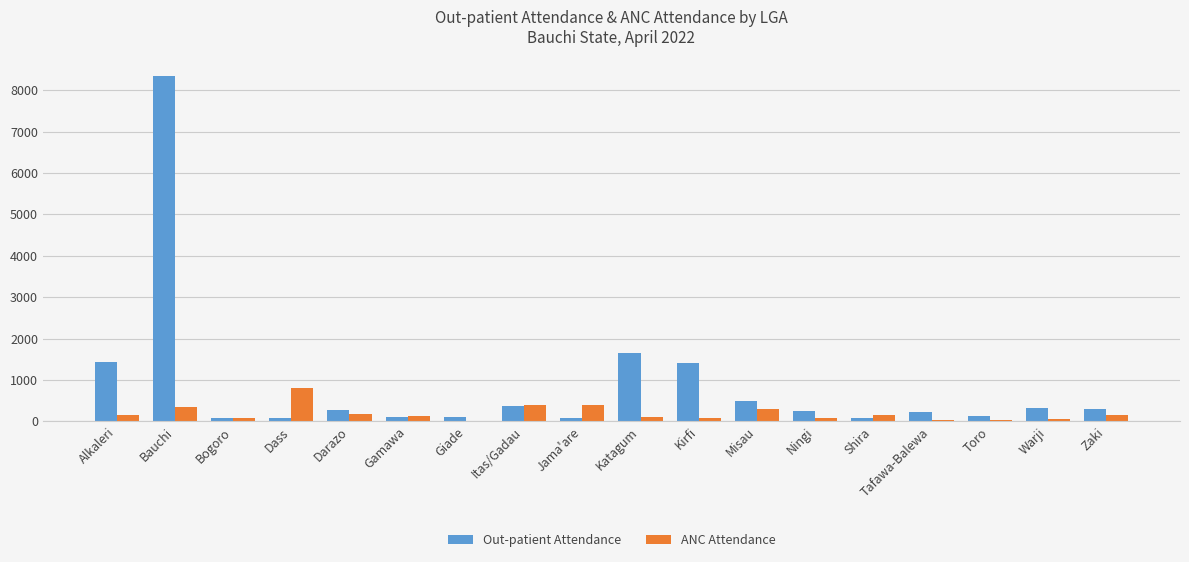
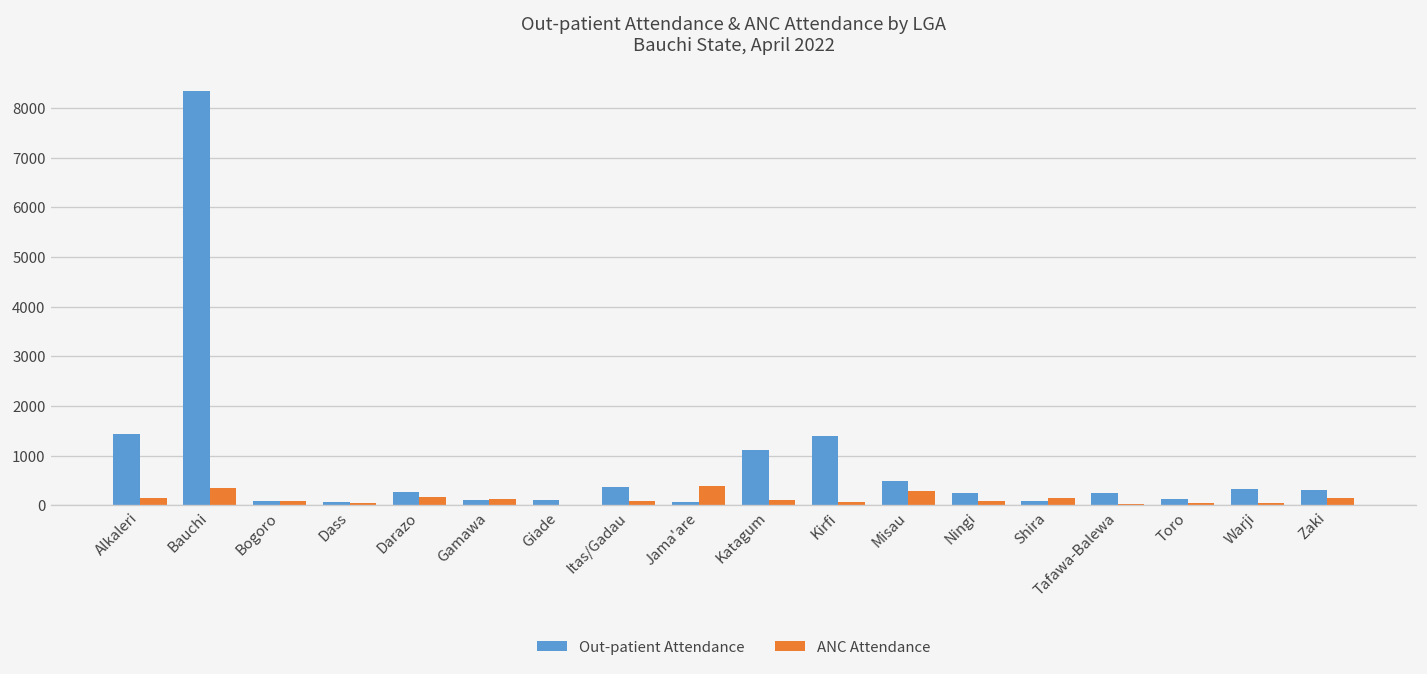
ANC Attendance, Dass: 800 -> 0
ANC Attendance, Itas/Gadau: 400 -> 100
Out-patient Attendance, Katagum: 1700 -> 1100
